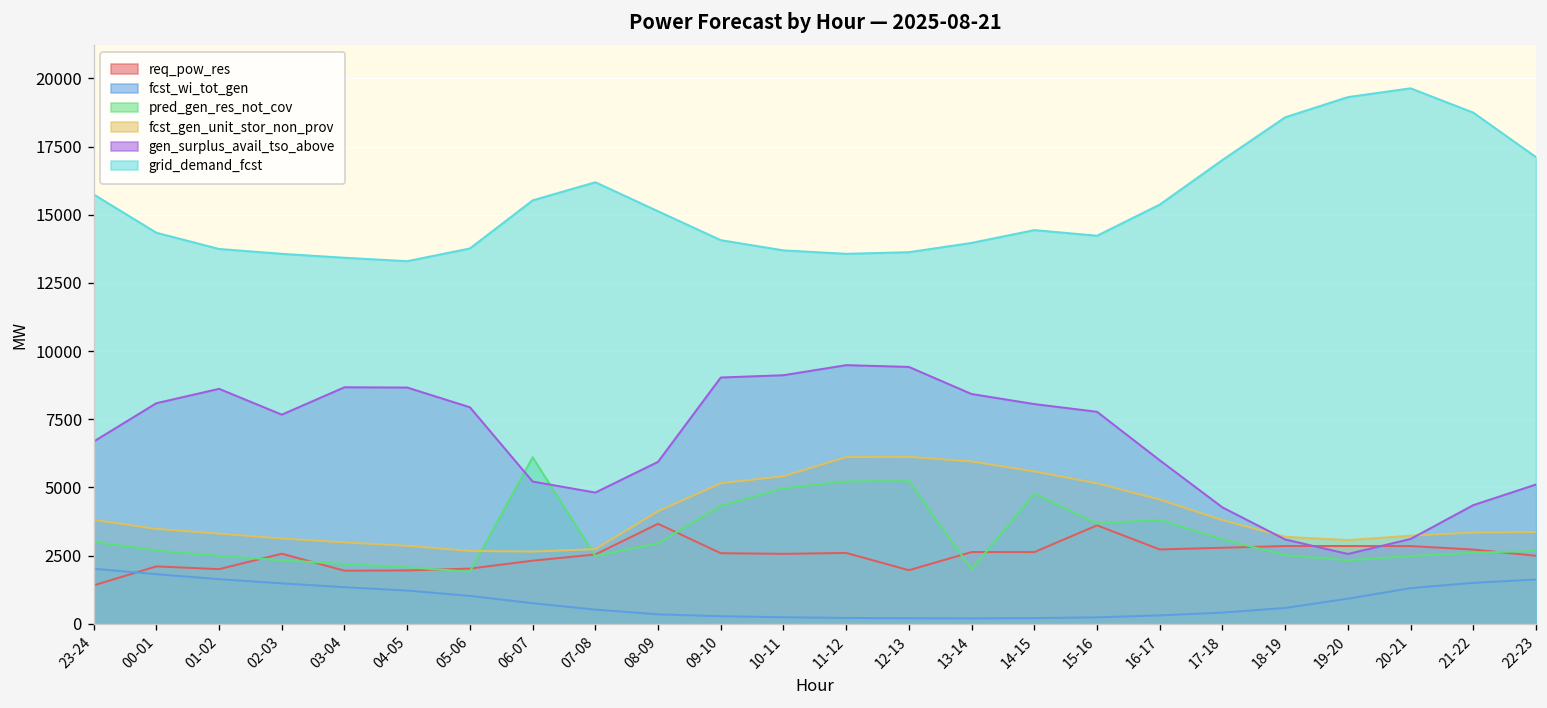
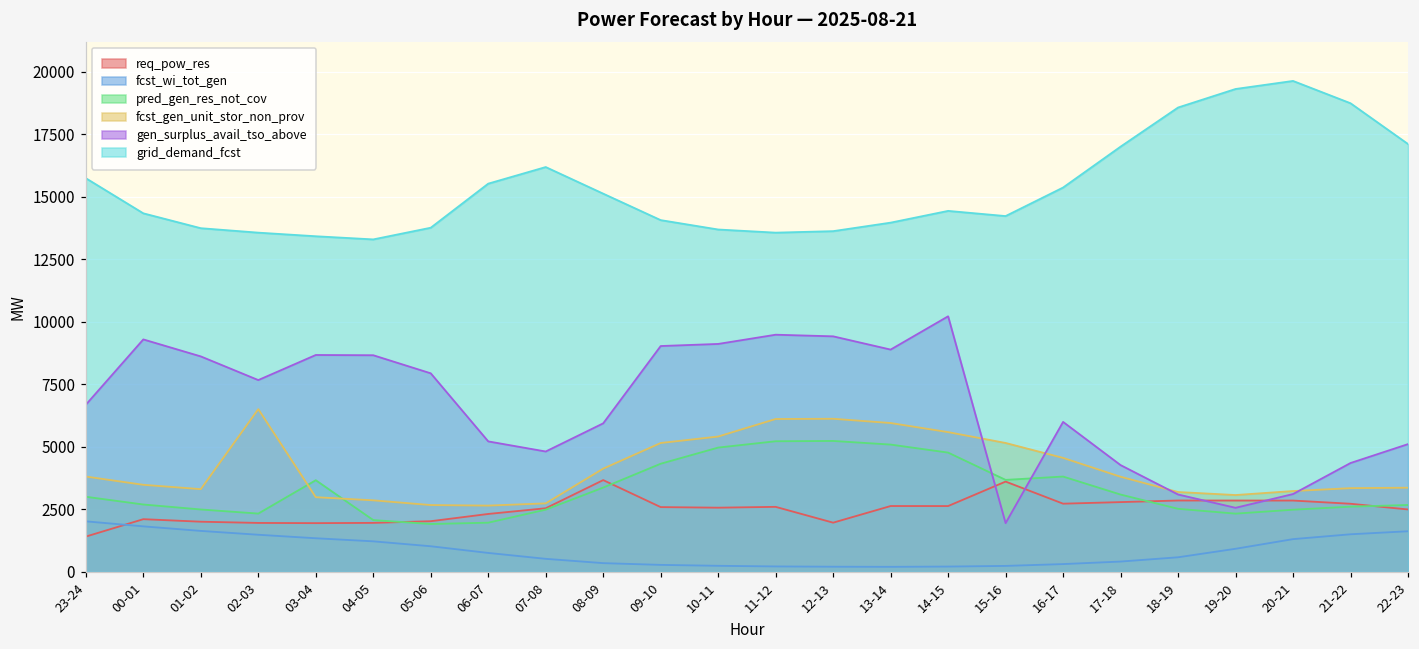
gen_surplus_avail_tso_above, 00-01: 8100 -> 9300
req_pow_res, 02-03: 2600 -> 2000
fcst_gen_unit_stor_non_prov, 02-03: 3100 -> 6500
pred_gen_res_not_cov, 03-04: 2200 -> 3700
pred_gen_res_not_cov, 06-07: 6100 -> 2000
pred_gen_res_not_cov, 08-09: 3000 -> 3400
pred_gen_res_not_cov, 13-14: 2000 -> 5100
gen_surplus_avail_tso_above, 13-14: 8400 -> 8900
gen_surplus_avail_tso_above, 14-15: 8100 -> 10200
gen_surplus_avail_tso_above, 15-16: 7800 -> 1900
